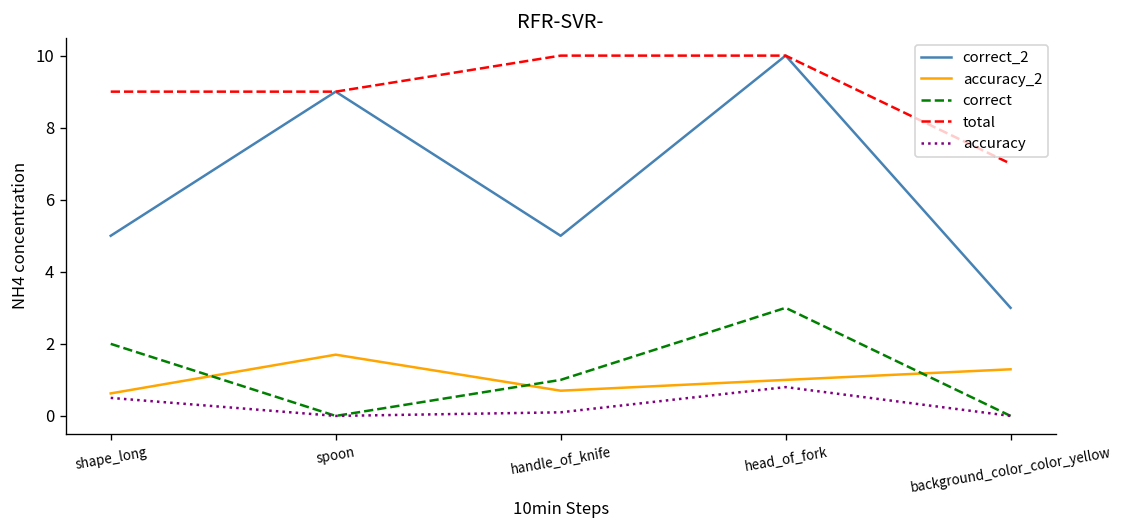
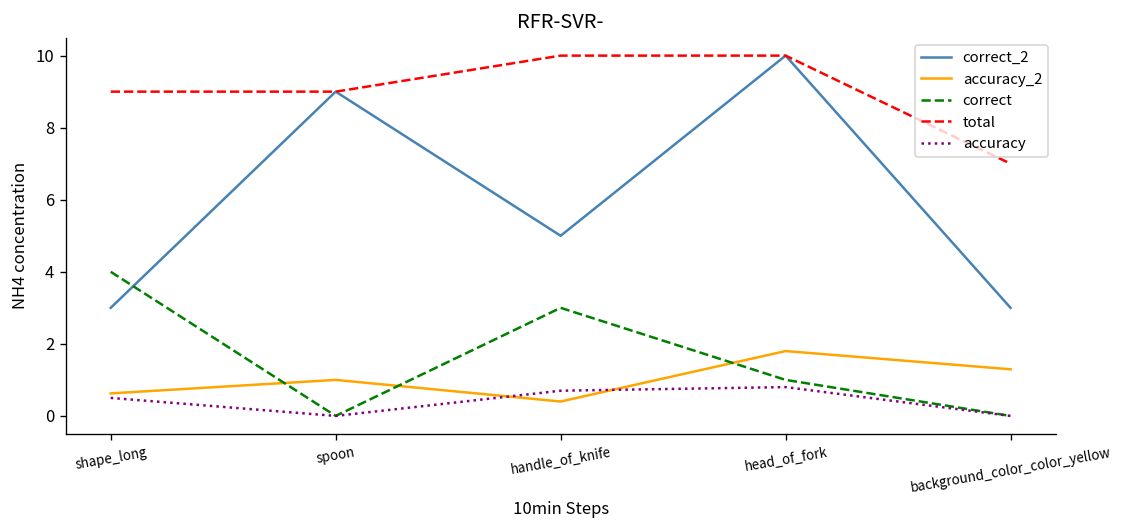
correct_2, shape_long: 5 -> 3
correct, shape_long: 2 -> 4
accuracy_2, spoon: 1.7 -> 1.0
accuracy_2, handle_of_knife: 0.7 -> 0.4
correct, handle_of_knife: 1 -> 3
accuracy, handle_of_knife: 0.1 -> 0.7
accuracy_2, head_of_fork: 1.0 -> 1.8
correct, head_of_fork: 3 -> 1
